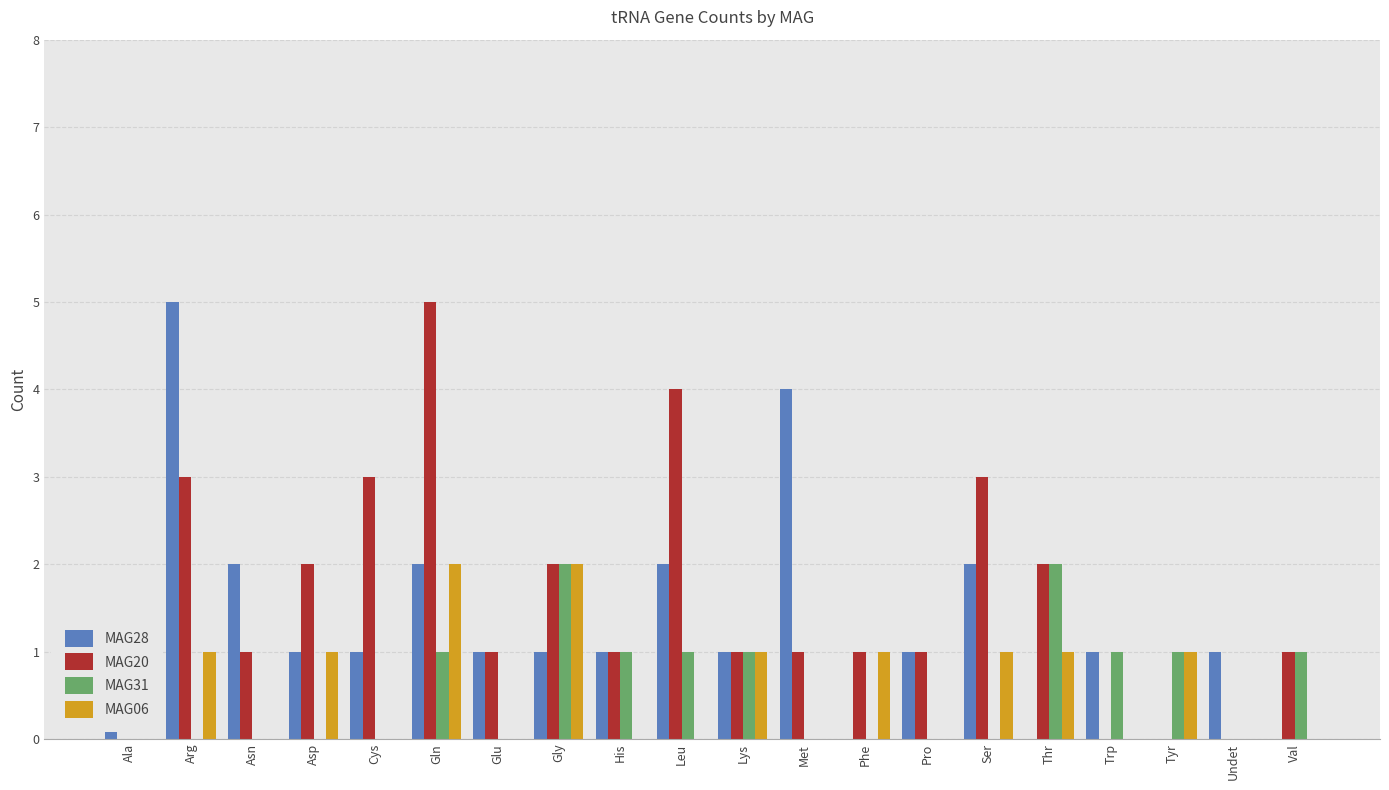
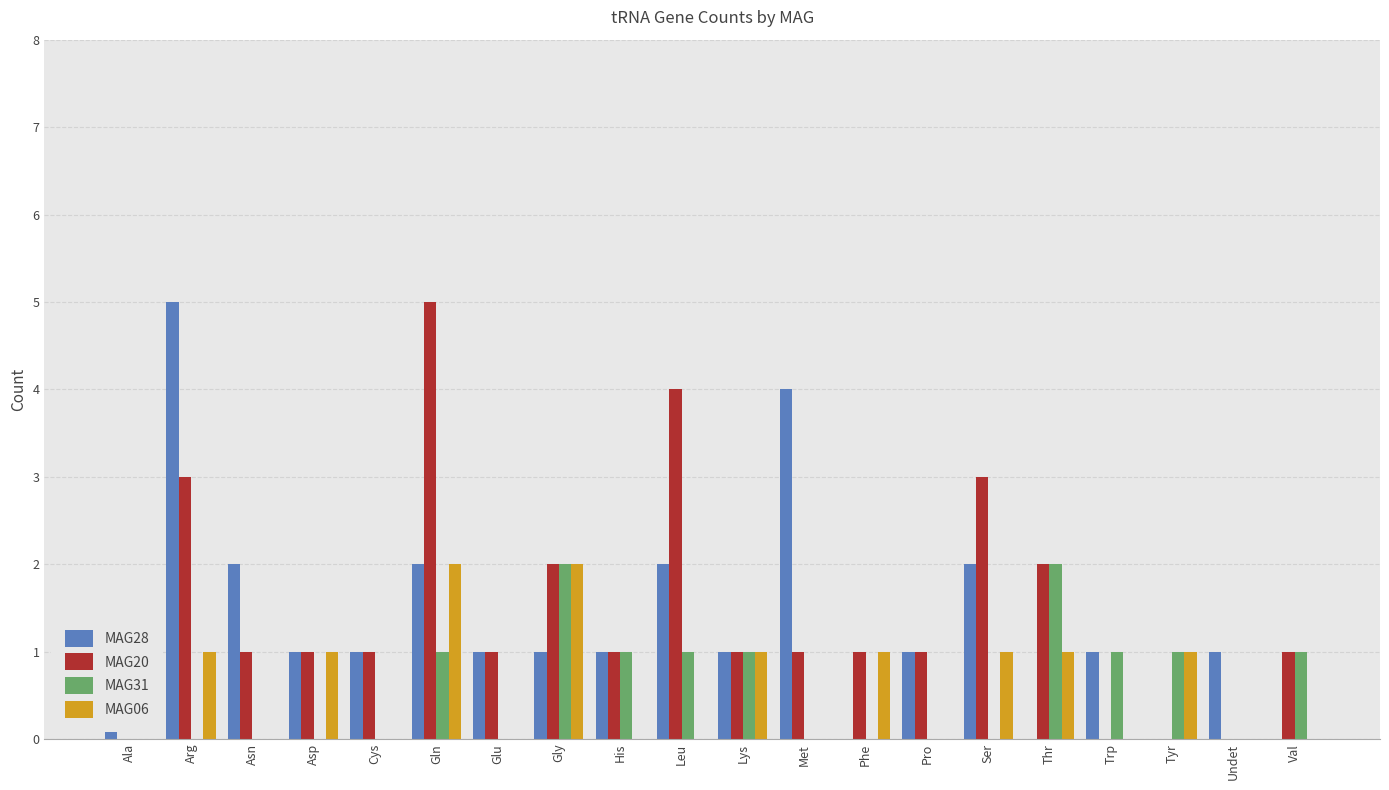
MAG20, Asp: 2 -> 1
MAG20, Cys: 3 -> 1
